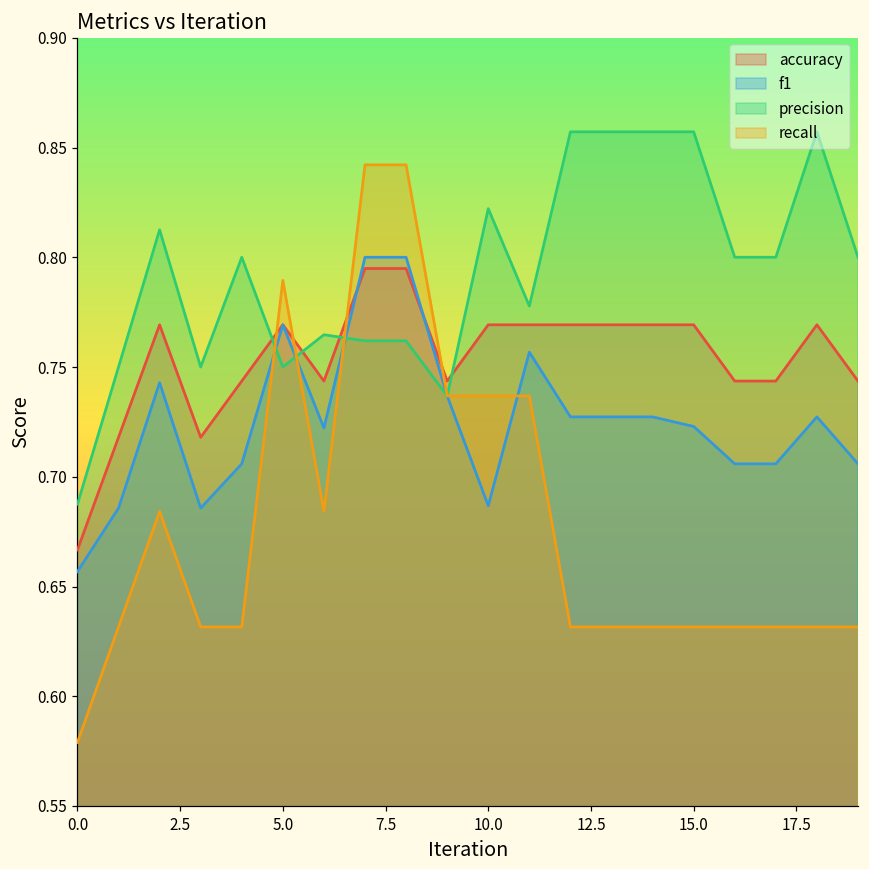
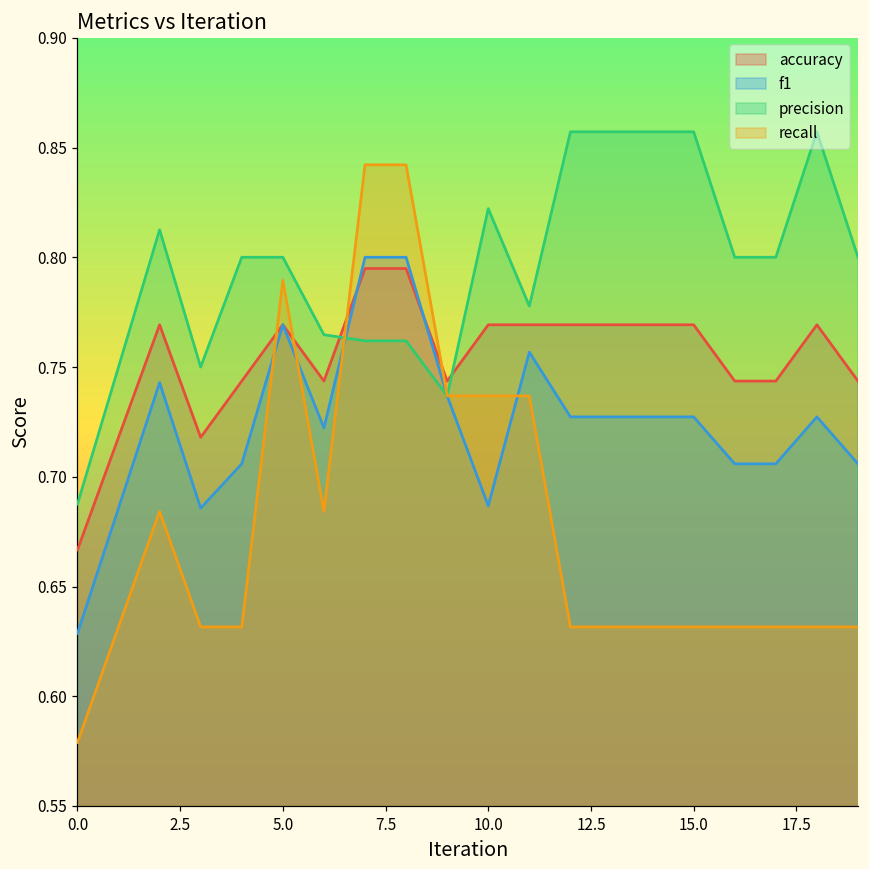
f1, 0.0: 0.657 -> 0.629
precision, 5.0: 0.75 -> 0.80
f1, 15.0: 0.723 -> 0.727
